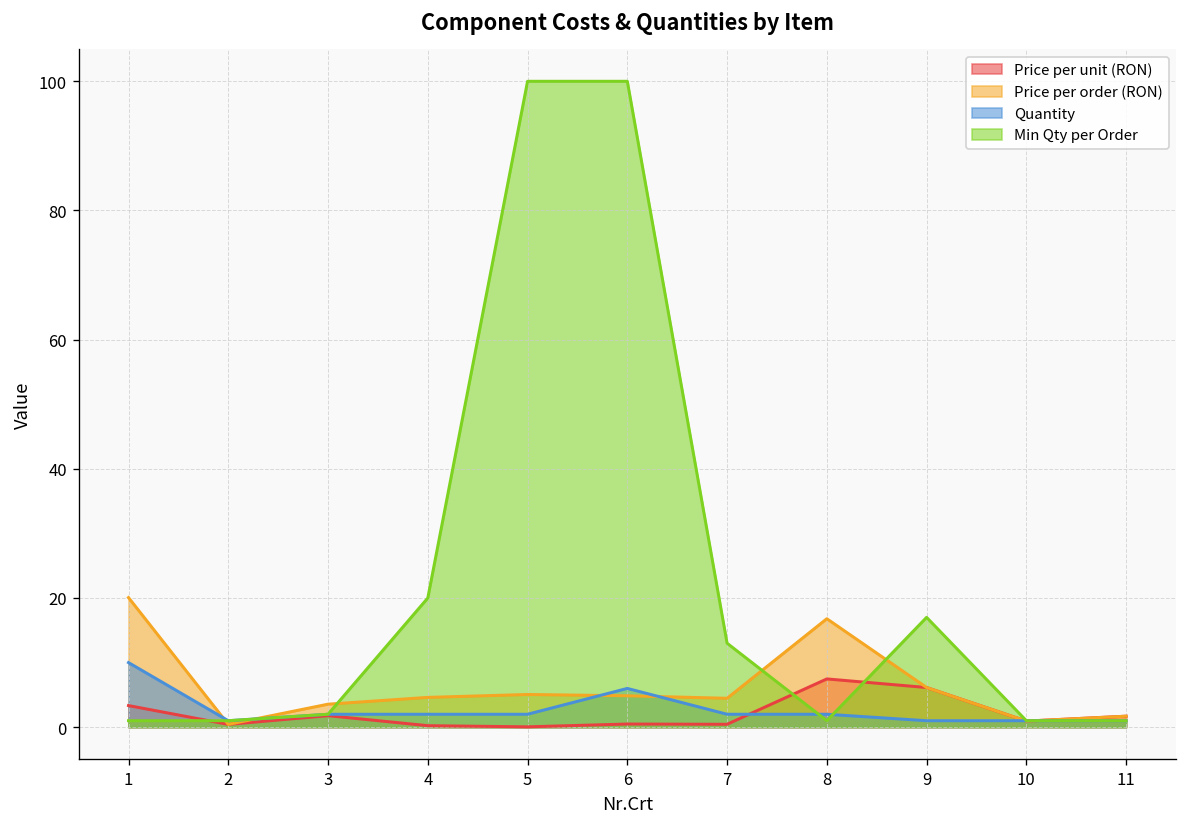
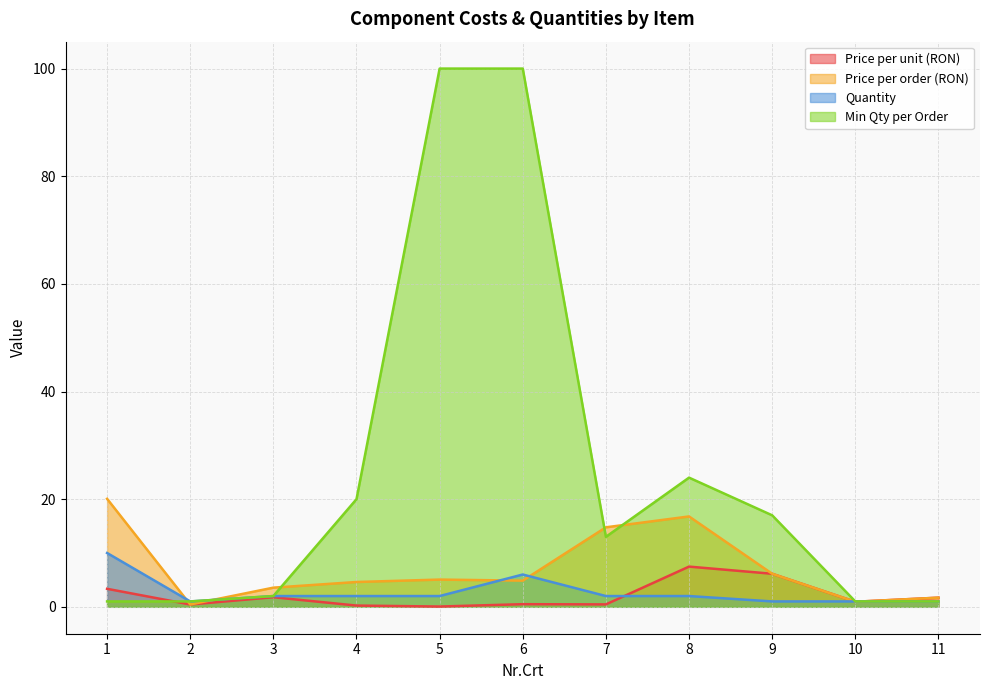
Price per order (RON), 7: 4 -> 15
Min Qty per Order, 8: 1 -> 24
